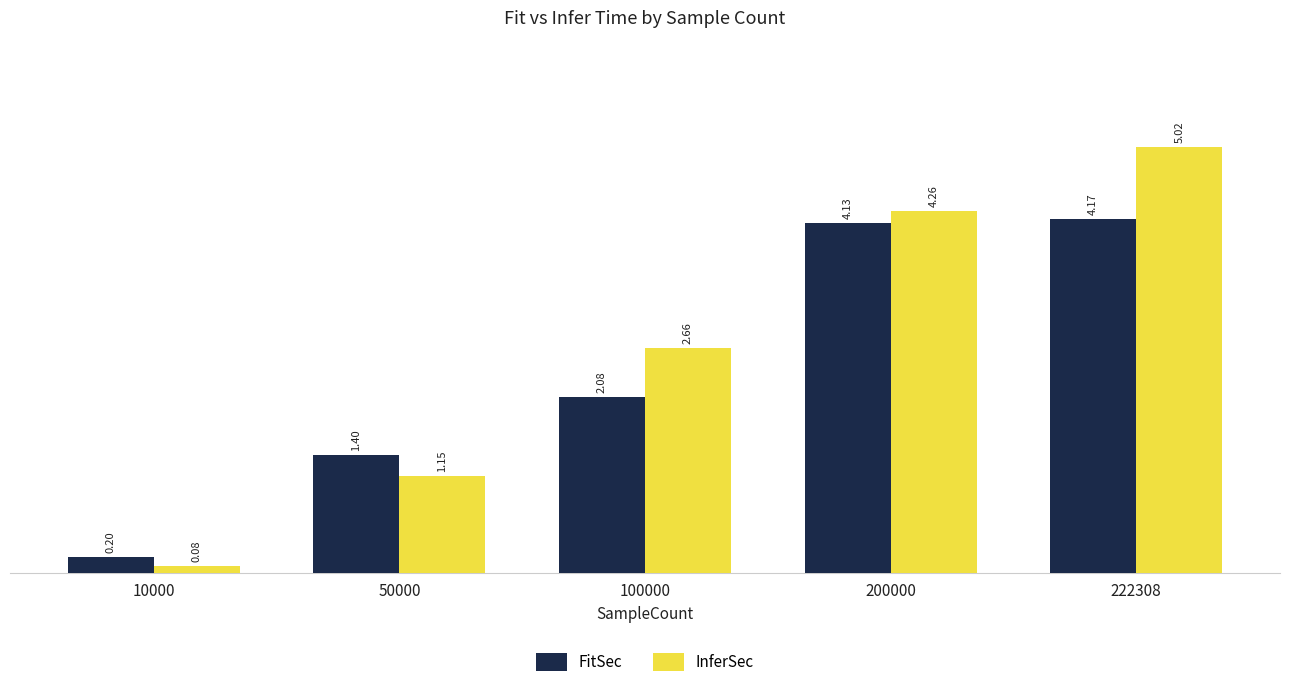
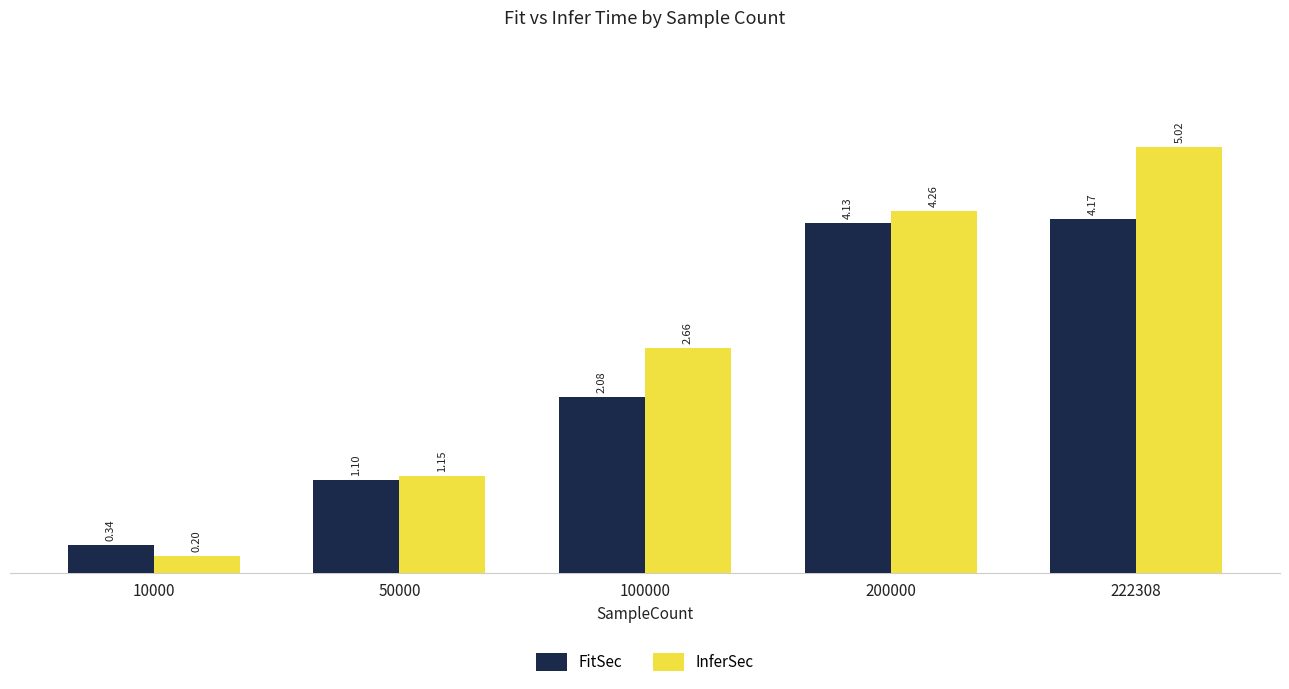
FitSec, 10000: 0.20 -> 0.34
InferSec, 10000: 0.08 -> 0.20
FitSec, 50000: 1.40 -> 1.10
